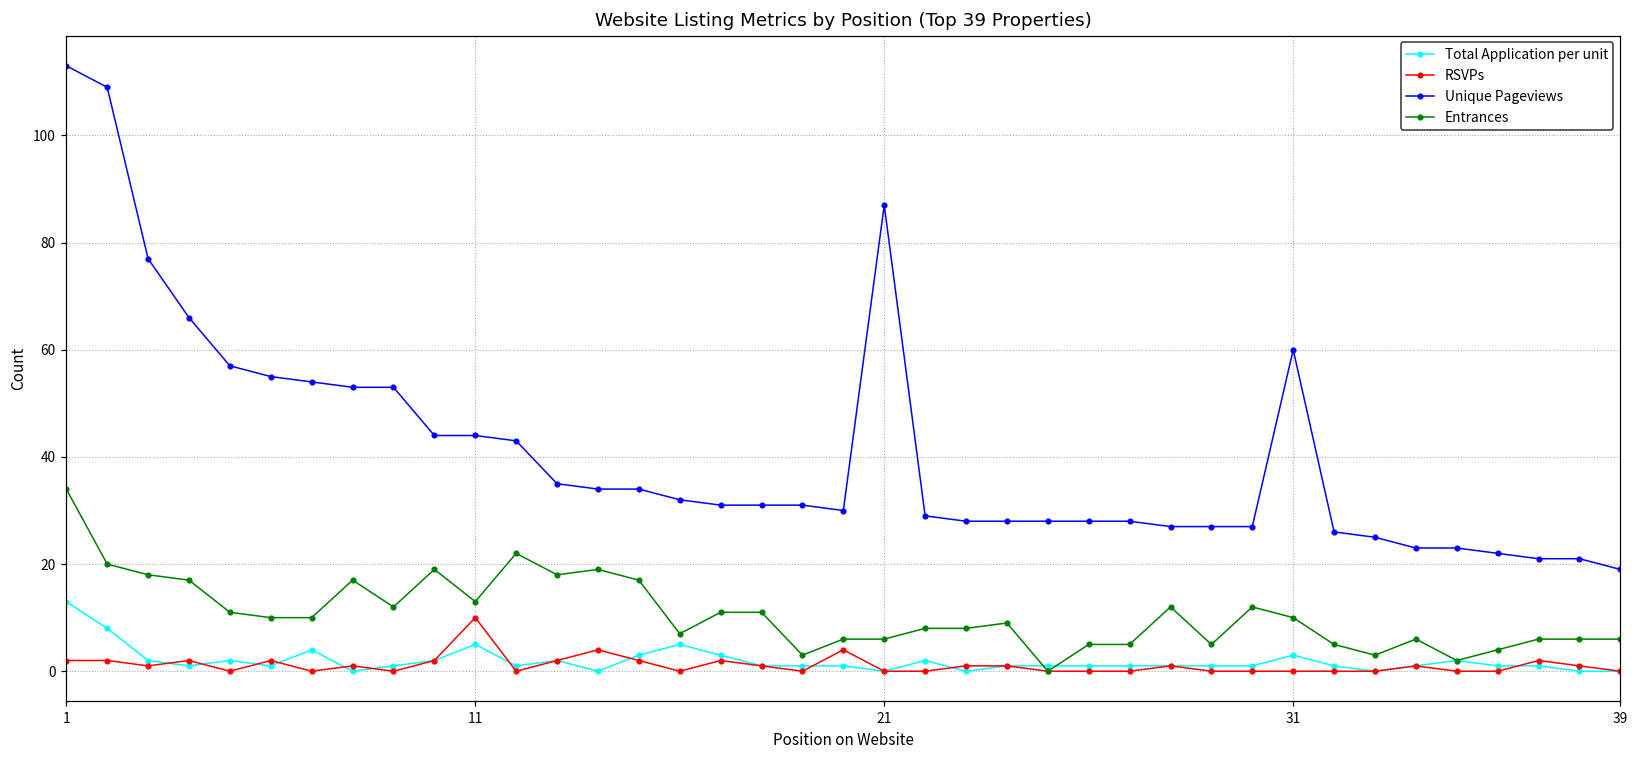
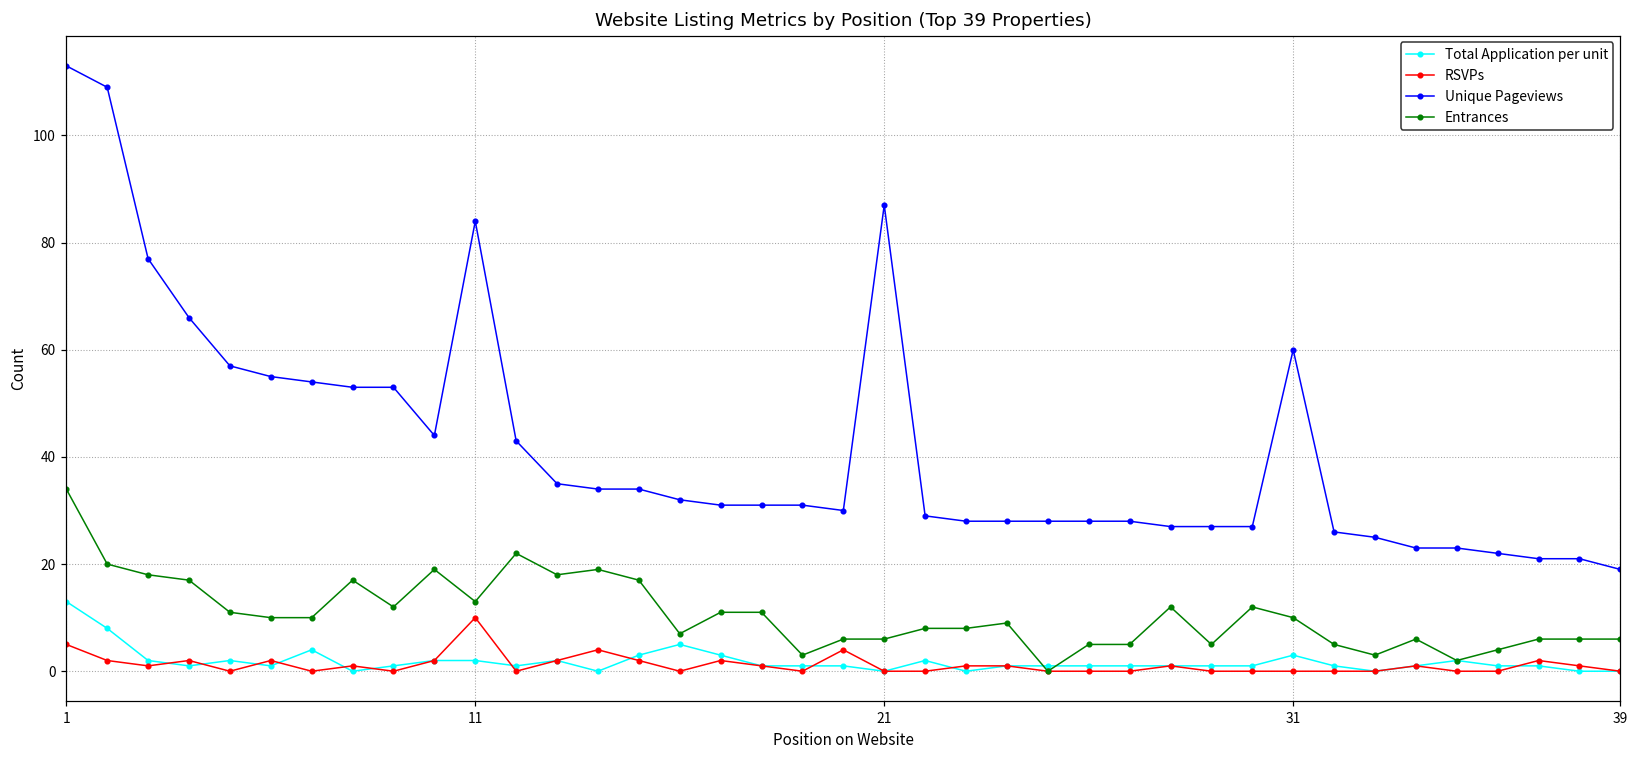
RSVPs, 1: 2 -> 5
Total Application per unit, 11: 5 -> 2
Unique Pageviews, 11: 44 -> 84
